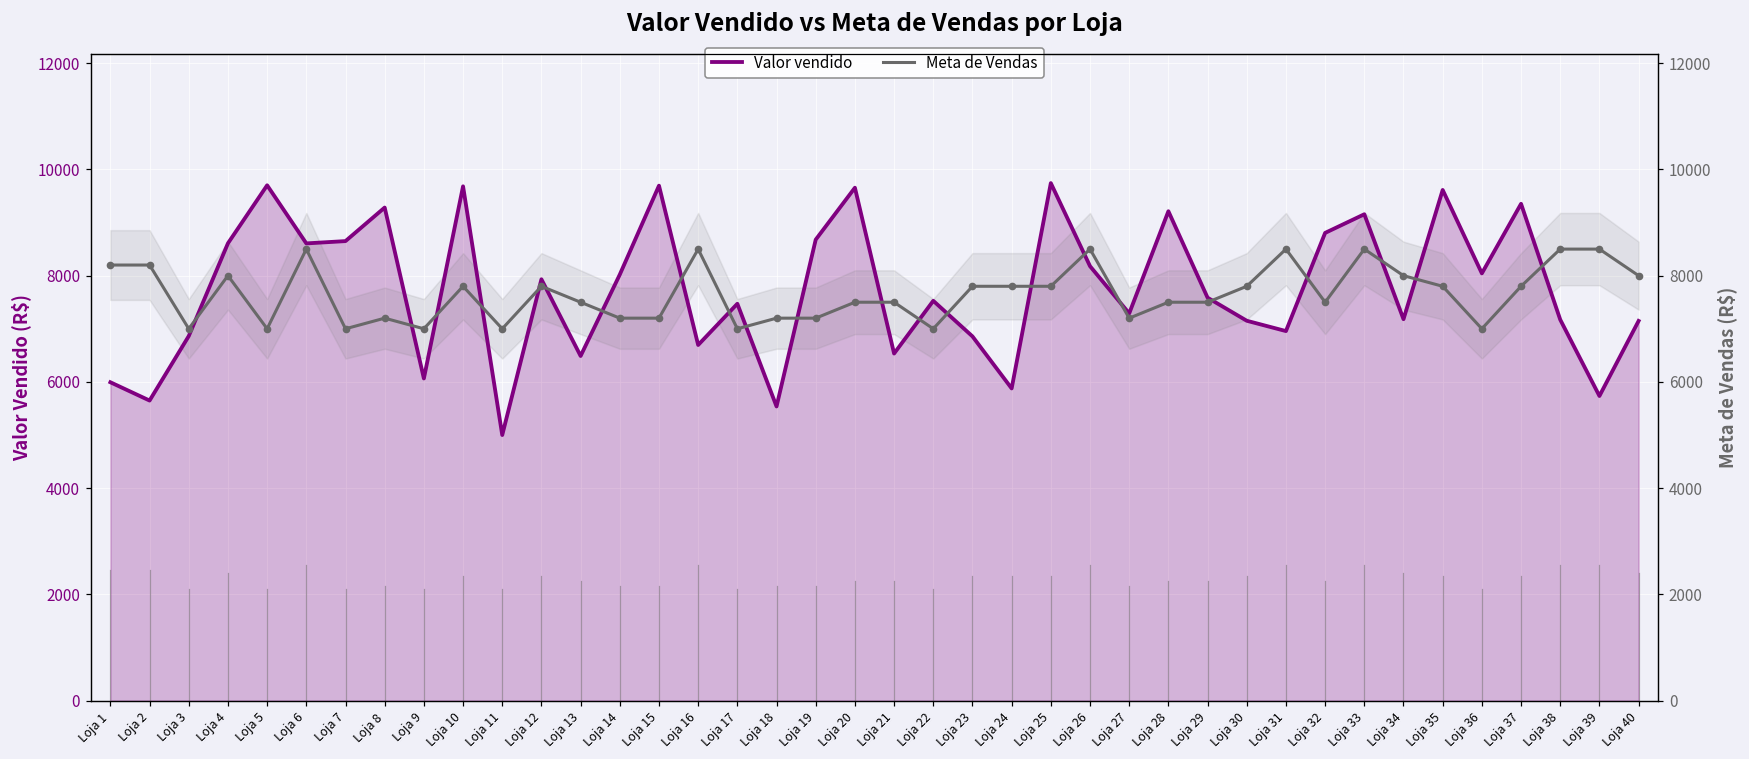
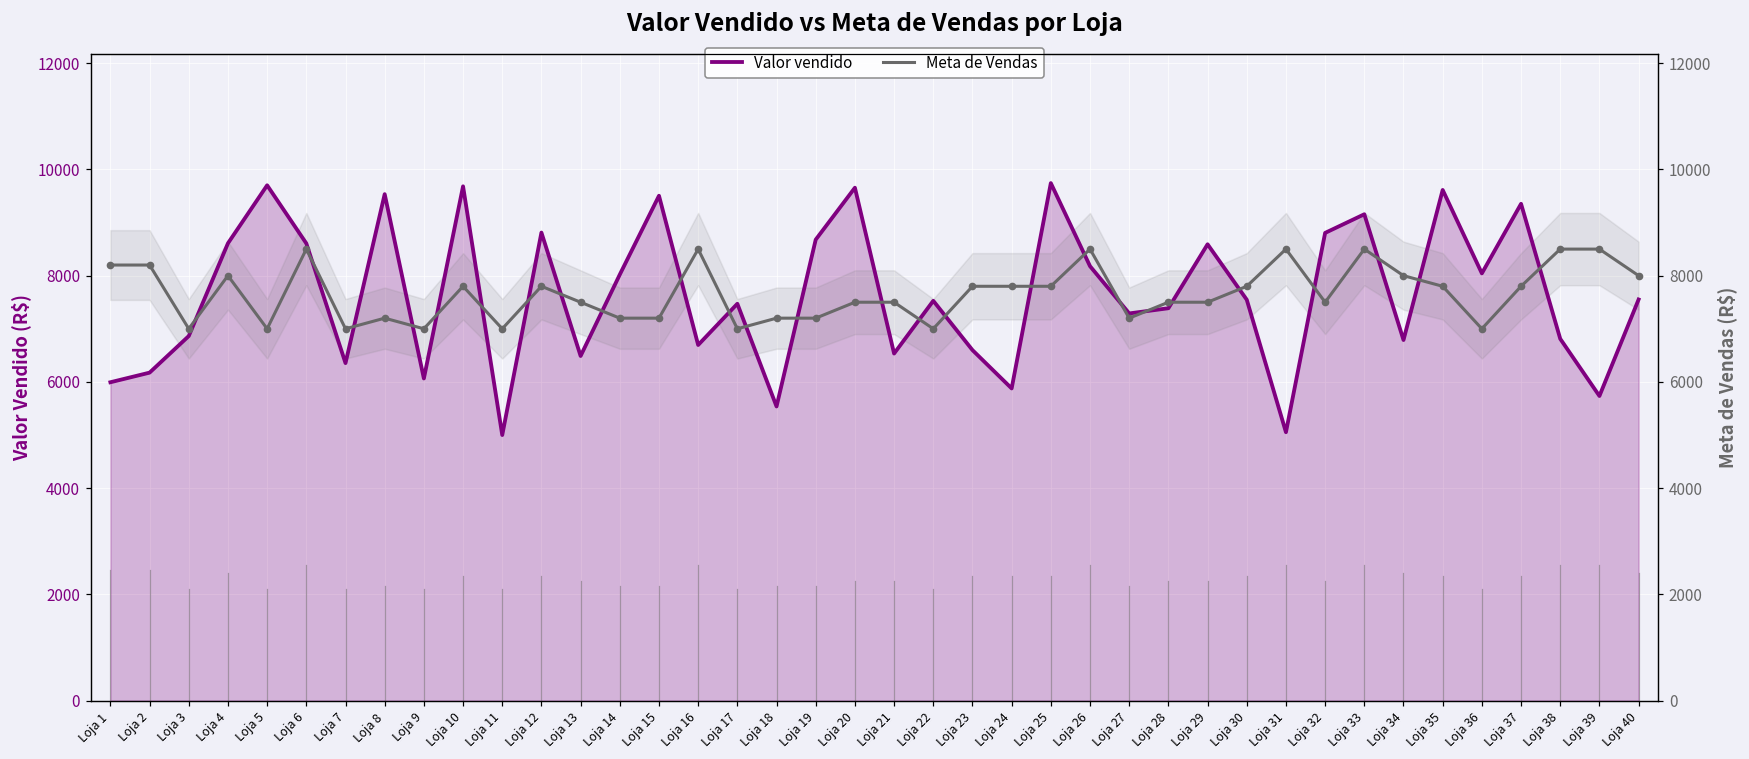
Valor vendido, Loja 2: 5600 -> 6200
Valor vendido, Loja 7: 8700 -> 6400
Valor vendido, Loja 8: 9300 -> 9500
Valor vendido, Loja 12: 7900 -> 8800
Valor vendido, Loja 15: 9700 -> 9500
Valor vendido, Loja 23: 6900 -> 6600
Valor vendido, Loja 28: 9200 -> 7400
Valor vendido, Loja 29: 7600 -> 8600
Valor vendido, Loja 30: 7200 -> 7500
Valor vendido, Loja 31: 7000 -> 5100
Valor vendido, Loja 34: 7200 -> 6800
Valor vendido, Loja 38: 7200 -> 6800
Valor vendido, Loja 40: 7100 -> 7600
